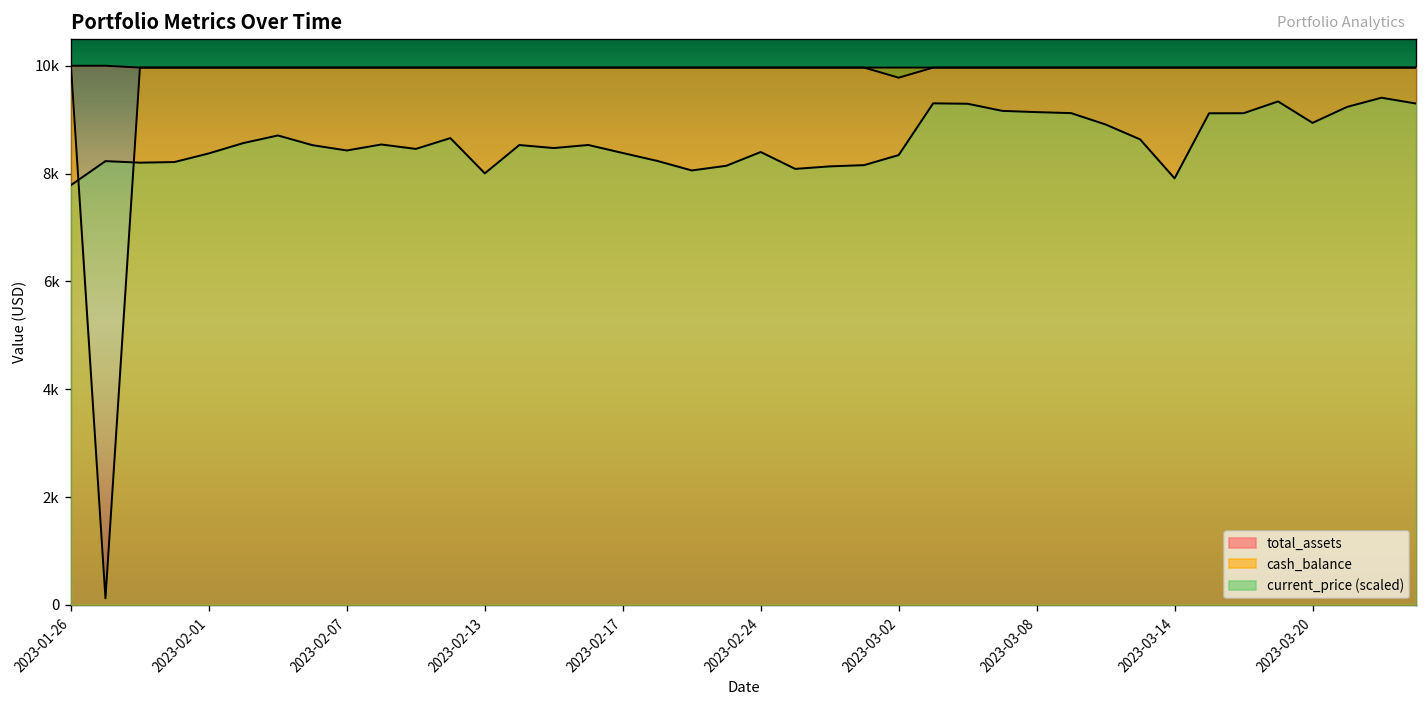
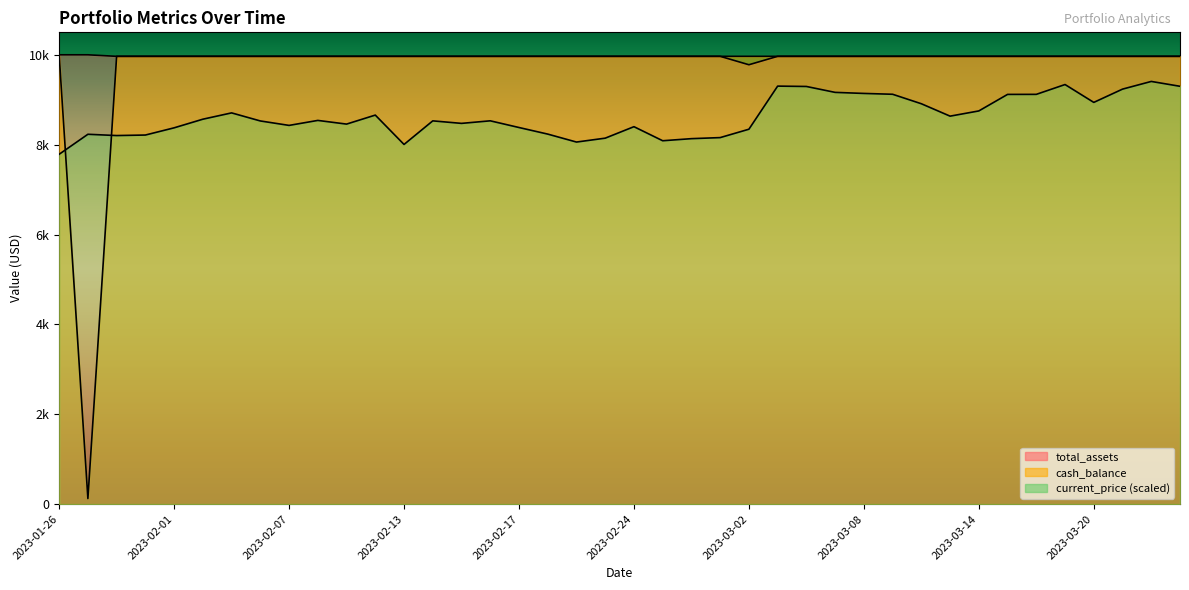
current_price (scaled), 2023-03-14: 7900 -> 8800
